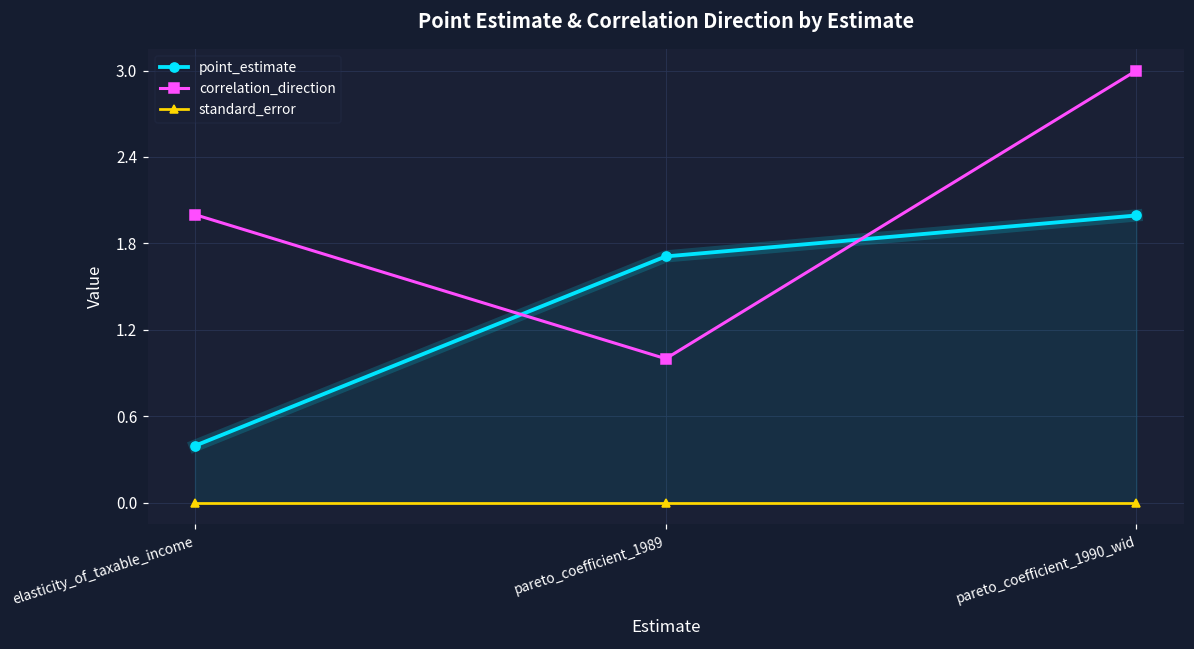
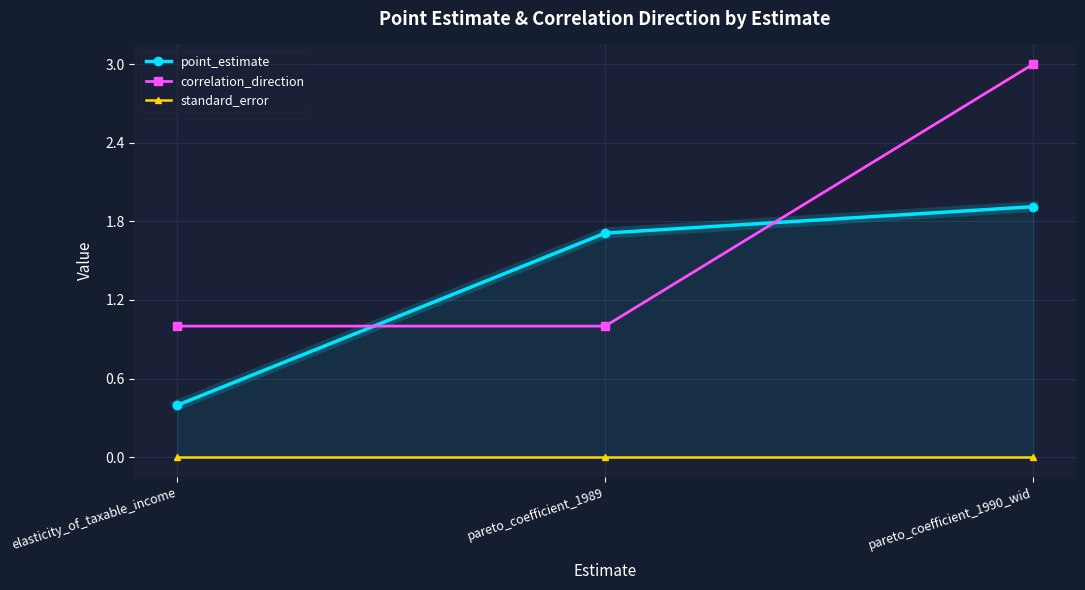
correlation_direction, elasticity_of_taxable_income: 2 -> 1
point_estimate, pareto_coefficient_1990_wid: 1.99 -> 1.91
